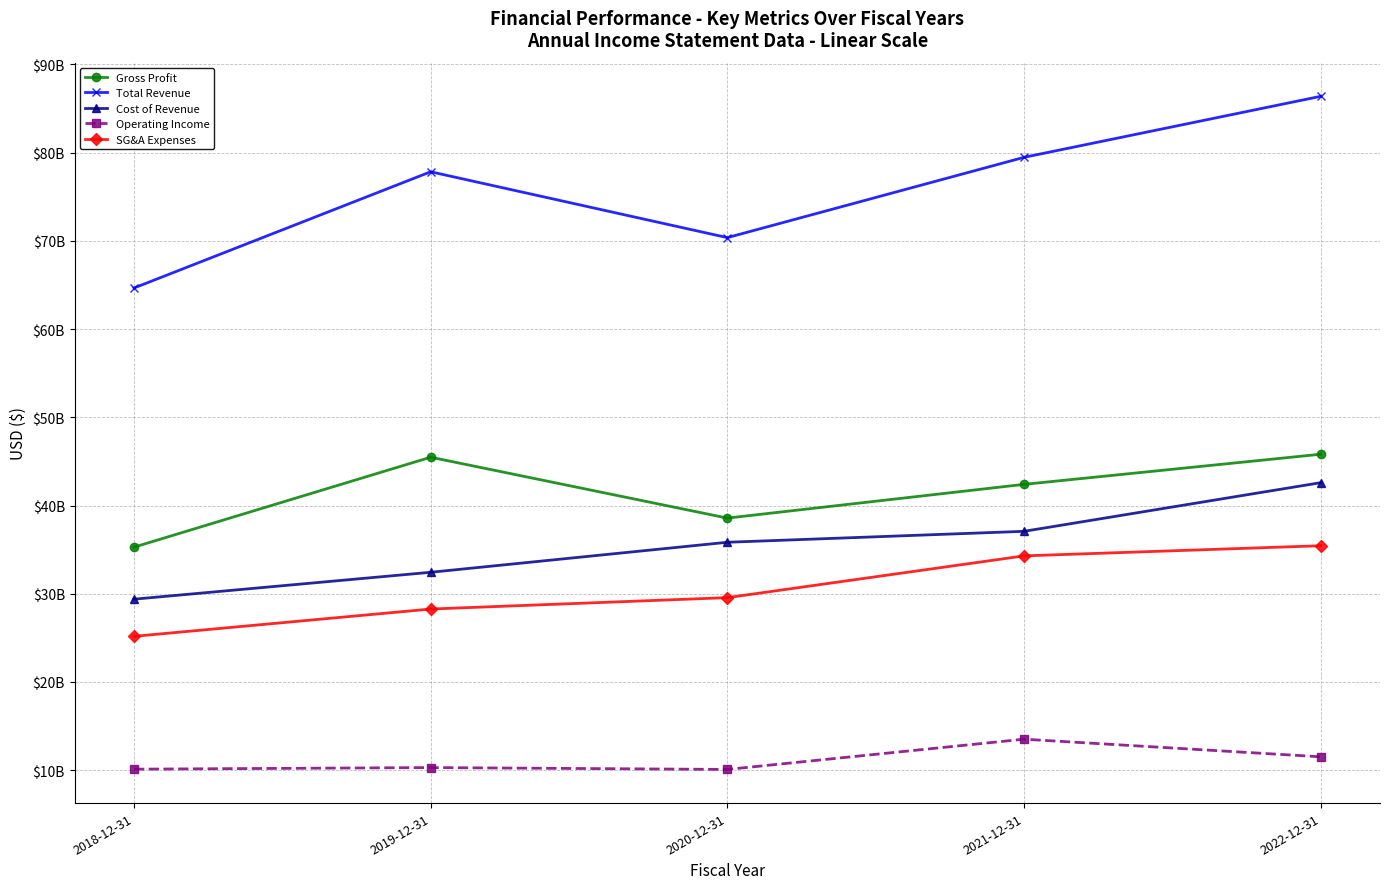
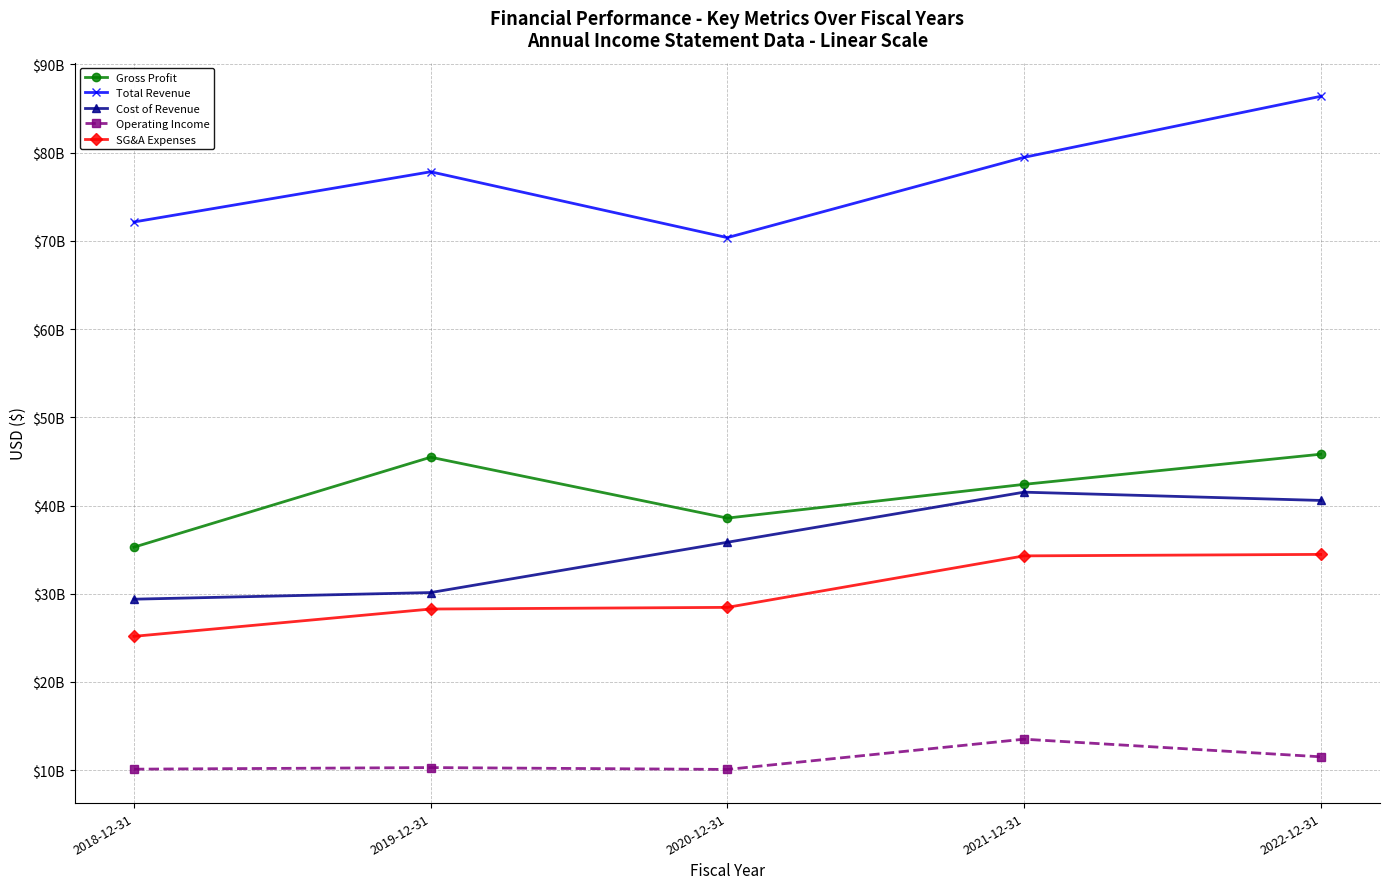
Total Revenue, 2018-12-31: $65000000000 -> $72000000000
Cost of Revenue, 2019-12-31: $32000000000 -> $30000000000
SG&A Expenses, 2020-12-31: $30000000000 -> $28000000000
Cost of Revenue, 2021-12-31: $37000000000 -> $42000000000
Cost of Revenue, 2022-12-31: $43000000000 -> $41000000000
SG&A Expenses, 2022-12-31: $35000000000 -> $34000000000
